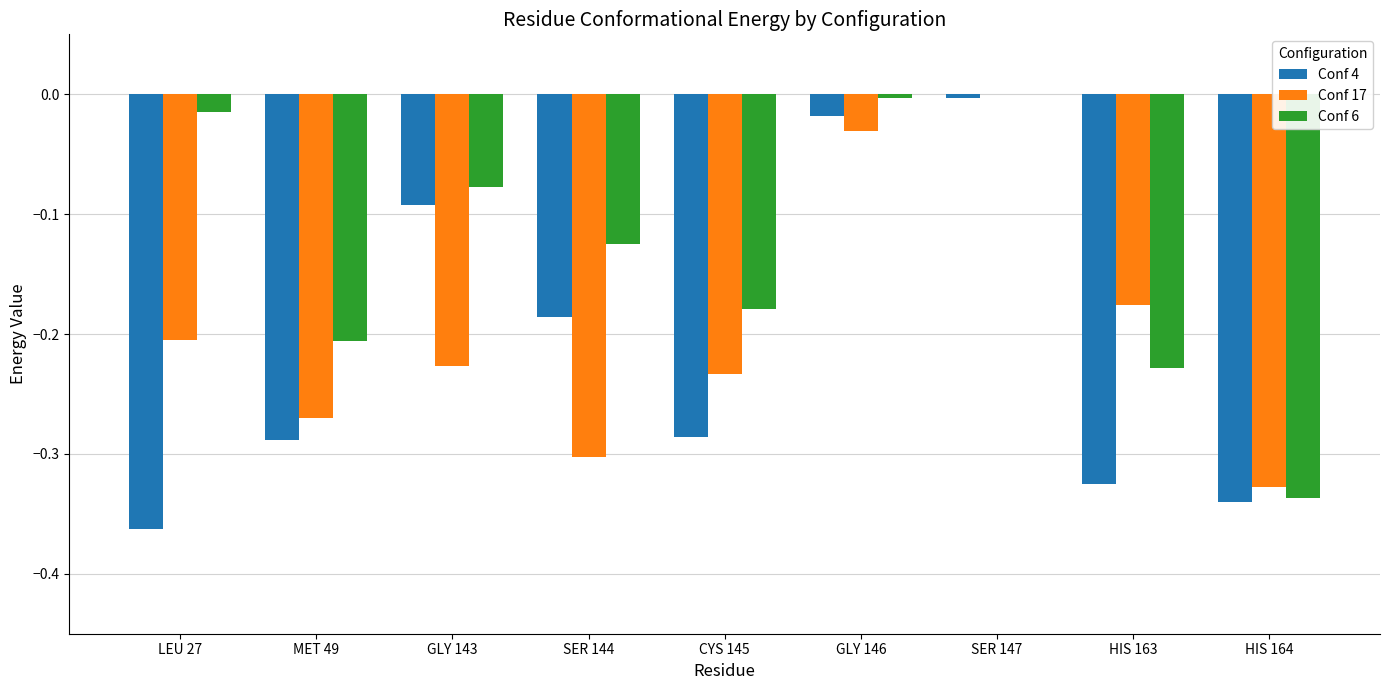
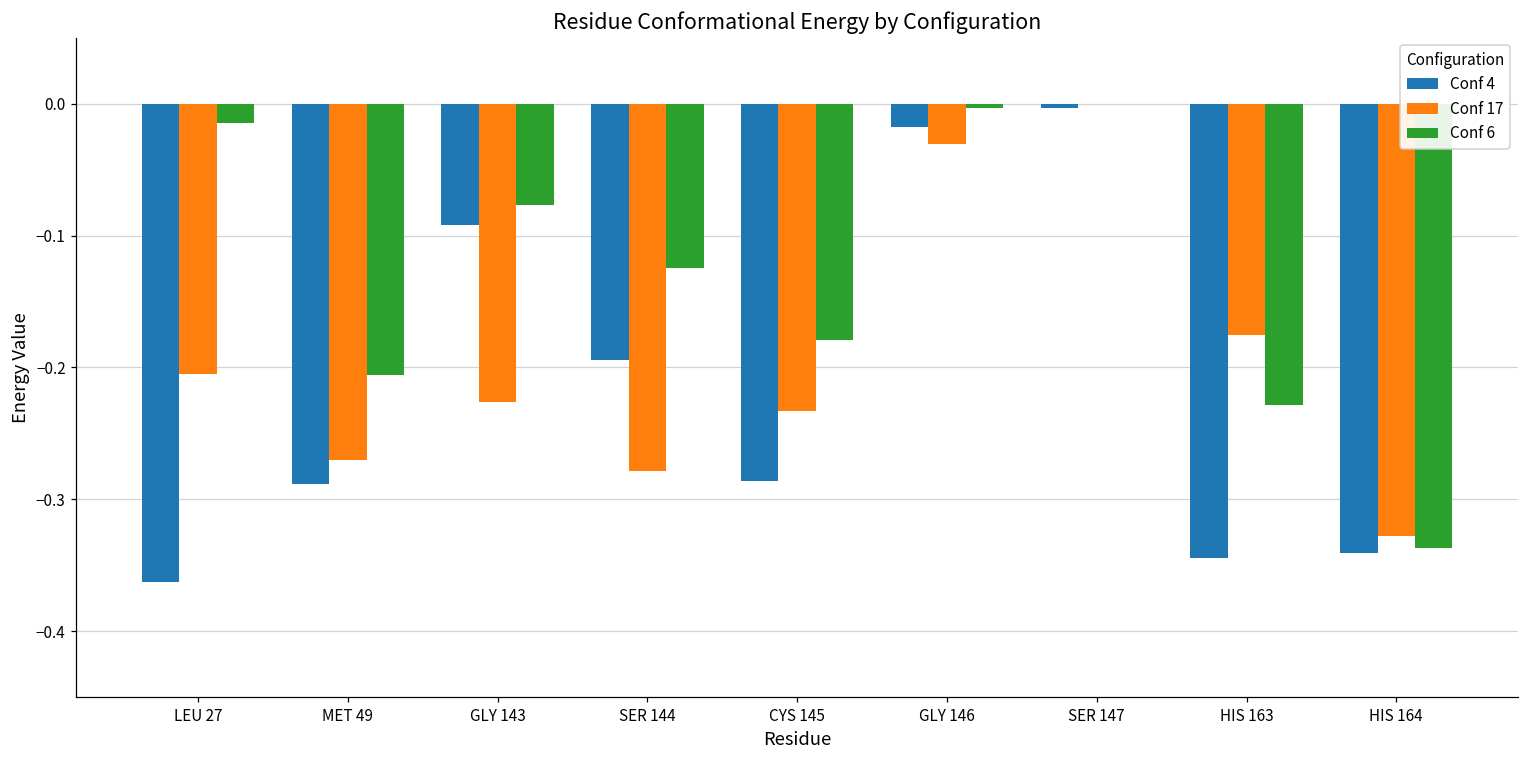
Conf 4, SER 144: -0.186 -> -0.194
Conf 17, SER 144: -0.303 -> -0.278
Conf 4, HIS 163: -0.325 -> -0.345
